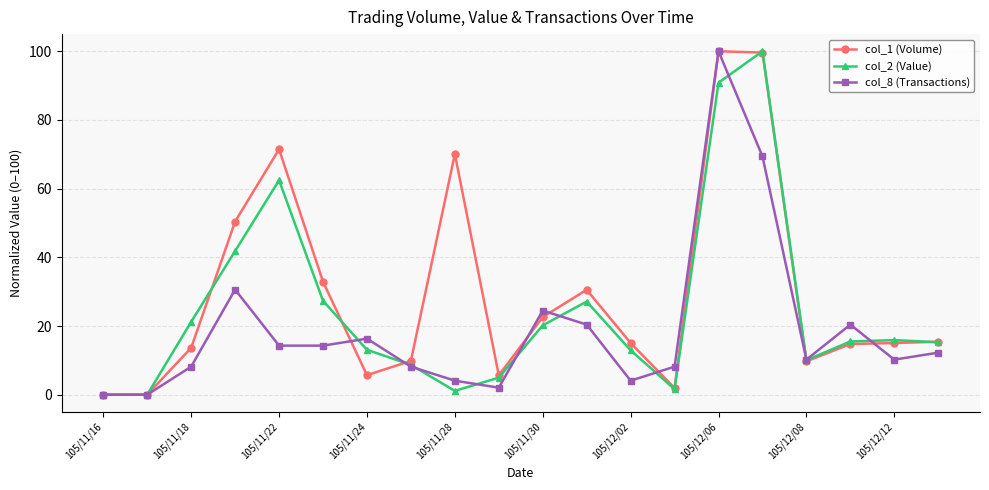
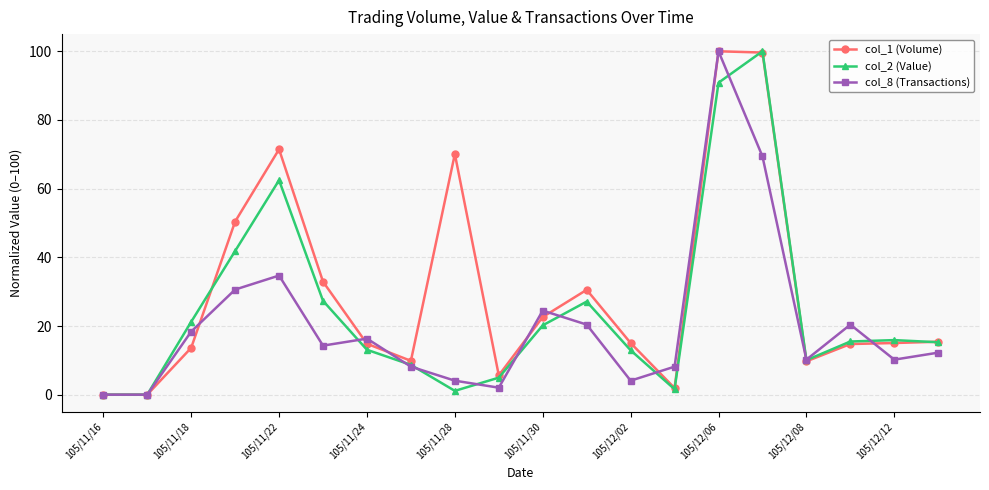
col_8 (Transactions), 105/11/18: 8 -> 18
col_8 (Transactions), 105/11/22: 14 -> 35
col_1 (Volume), 105/11/24: 6 -> 15
